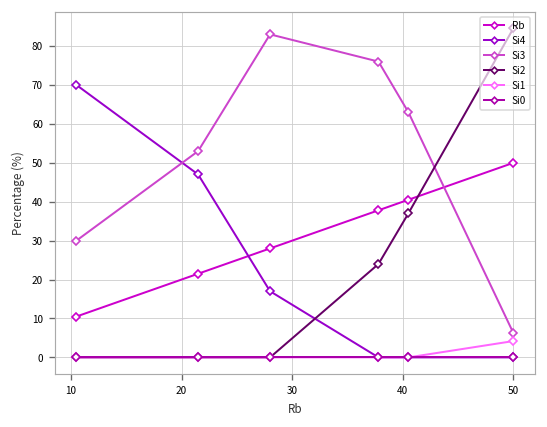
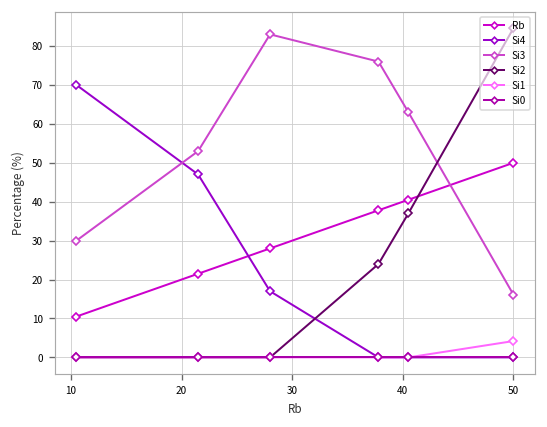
Si3, 50: 6 -> 16
